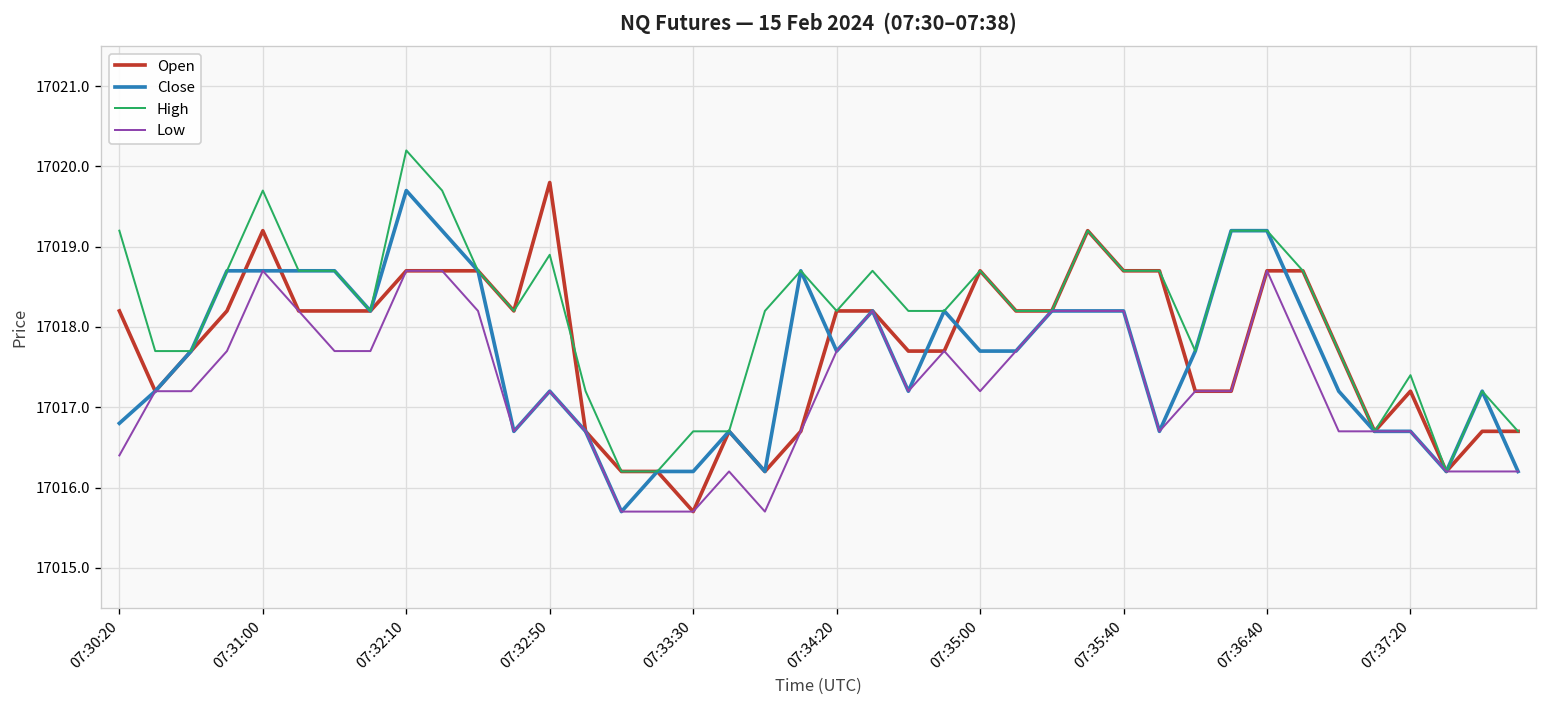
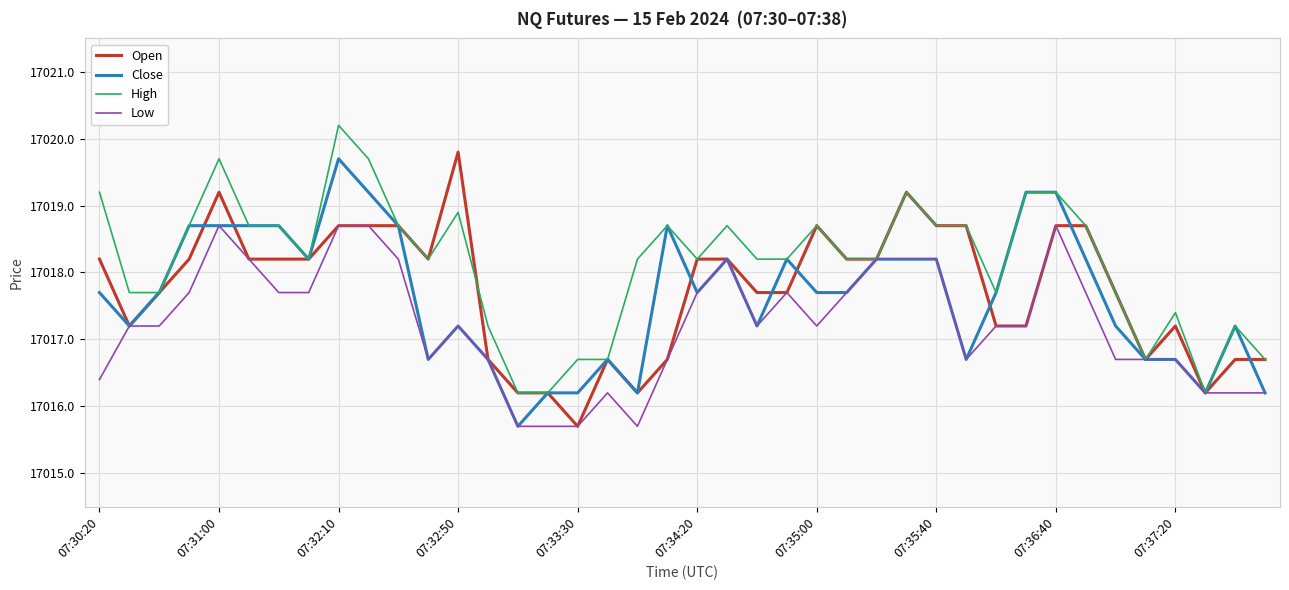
Close, 07:30:20: 17016.8 -> 17017.7
